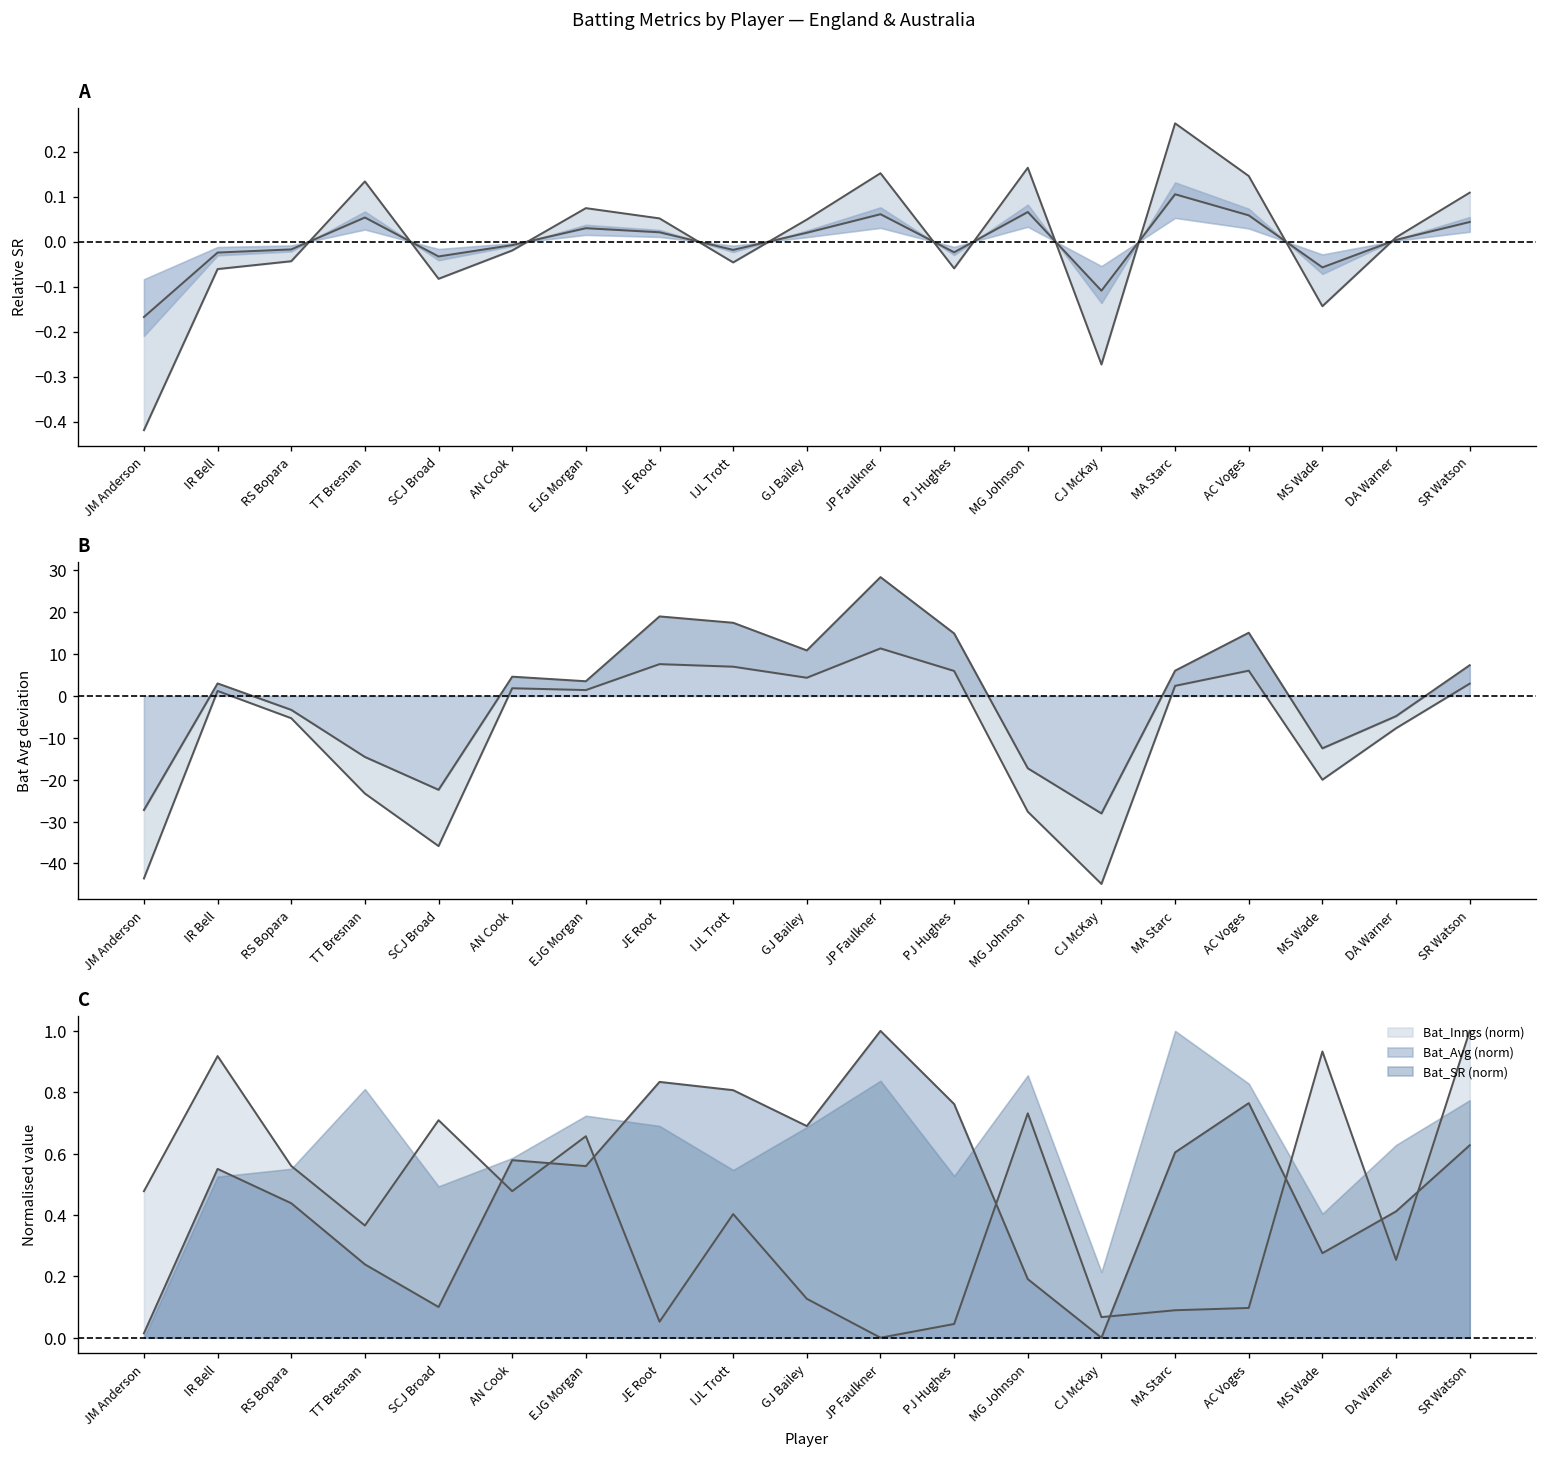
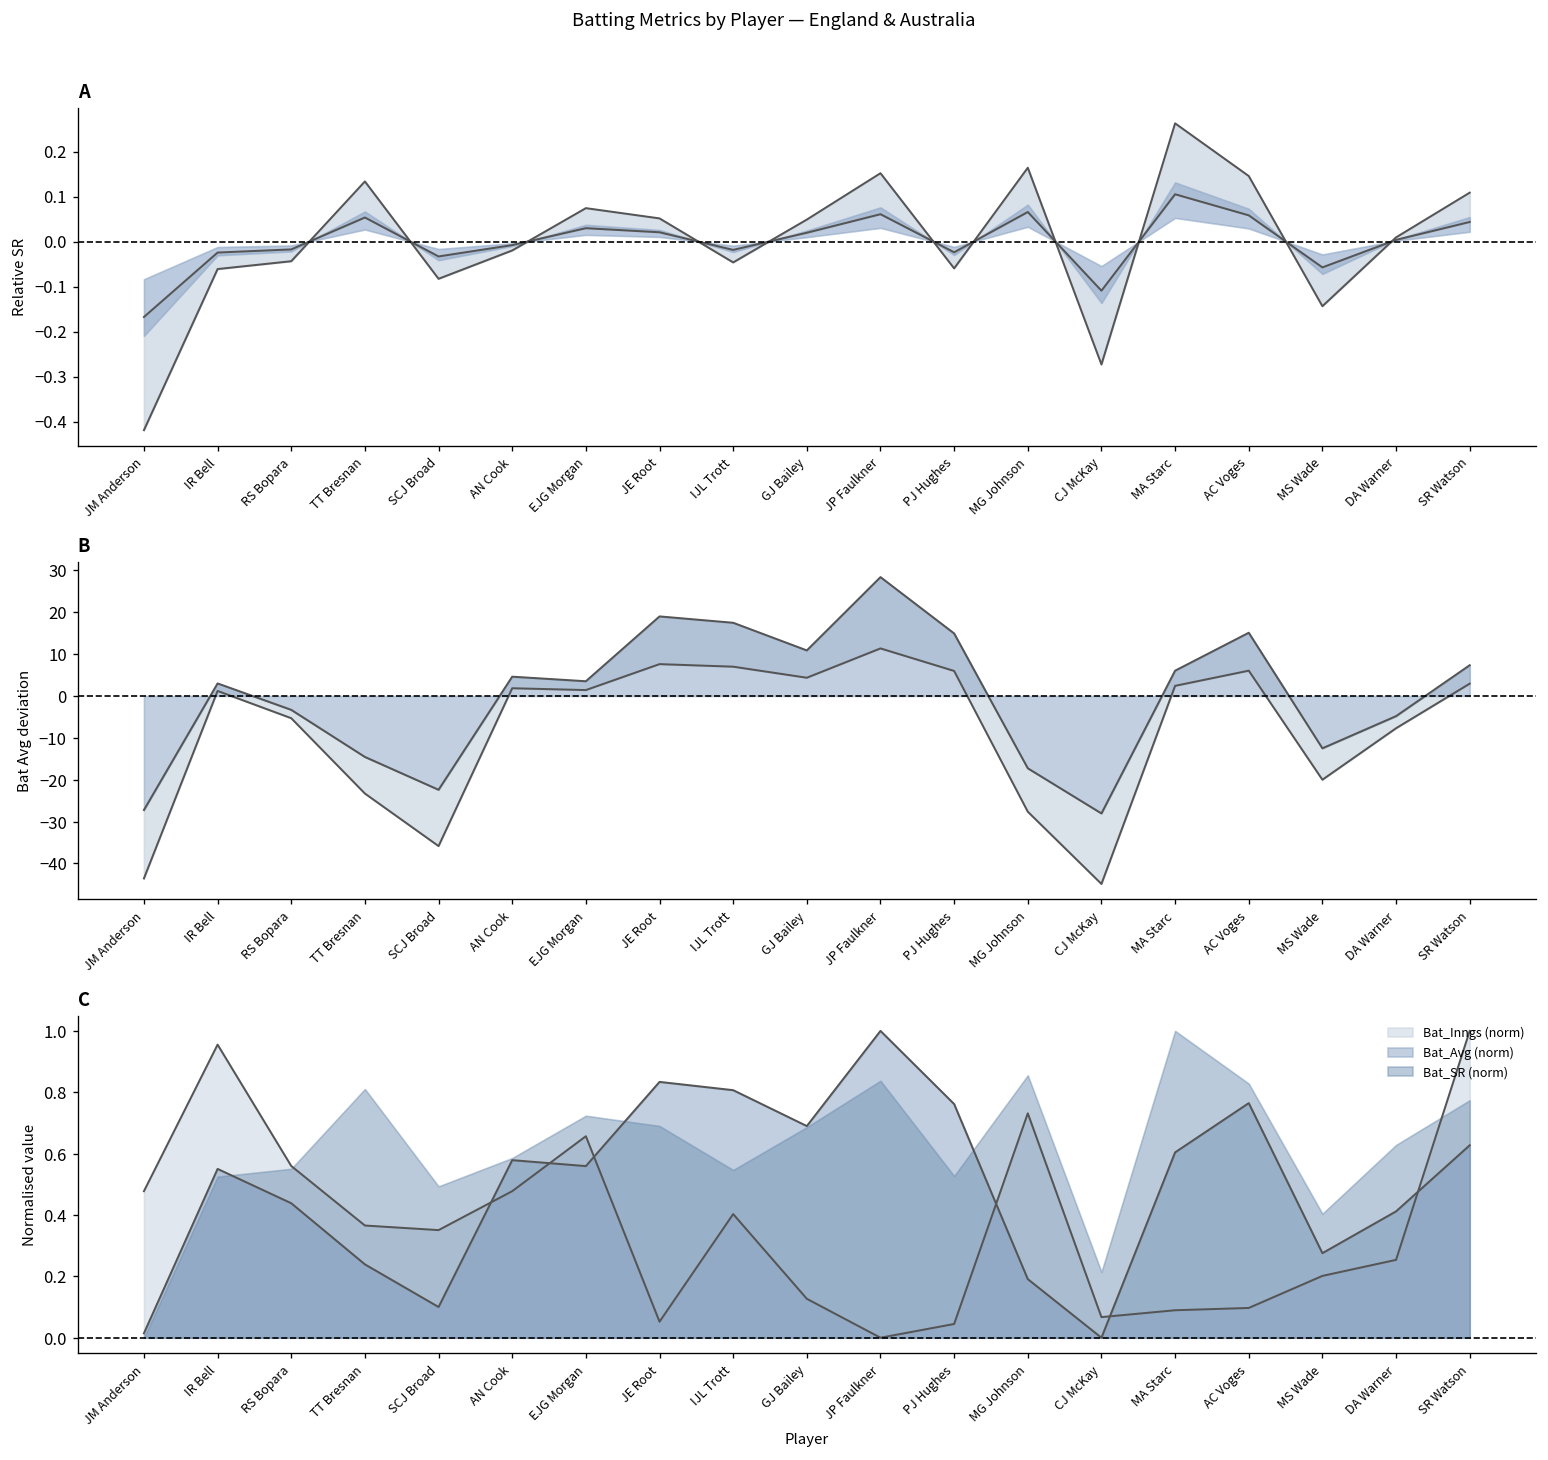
C, Bat_Inngs (norm), IR Bell: 0.92 -> 0.96
C, Bat_Inngs (norm), SCJ Broad: 0.71 -> 0.35
C, Bat_Inngs (norm), MS Wade: 0.93 -> 0.20
